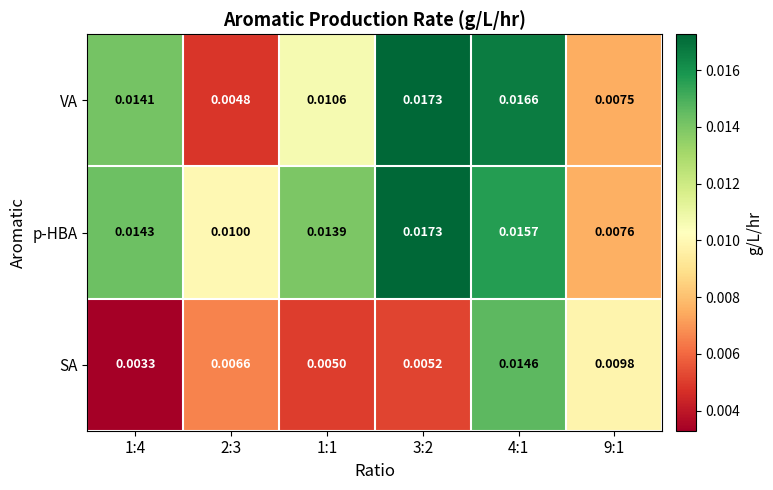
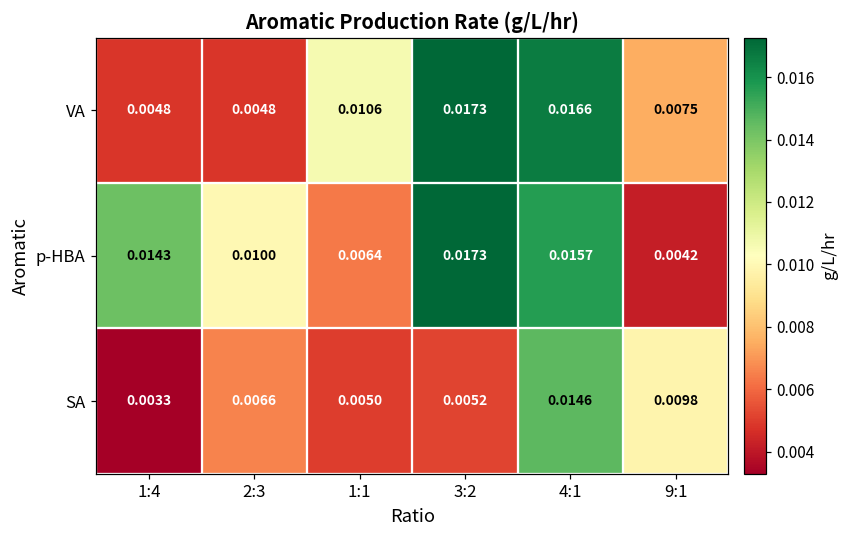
VA, 1:4: 0.0141 -> 0.0048
p-HBA, 1:1: 0.0139 -> 0.0064
p-HBA, 9:1: 0.0076 -> 0.0042
